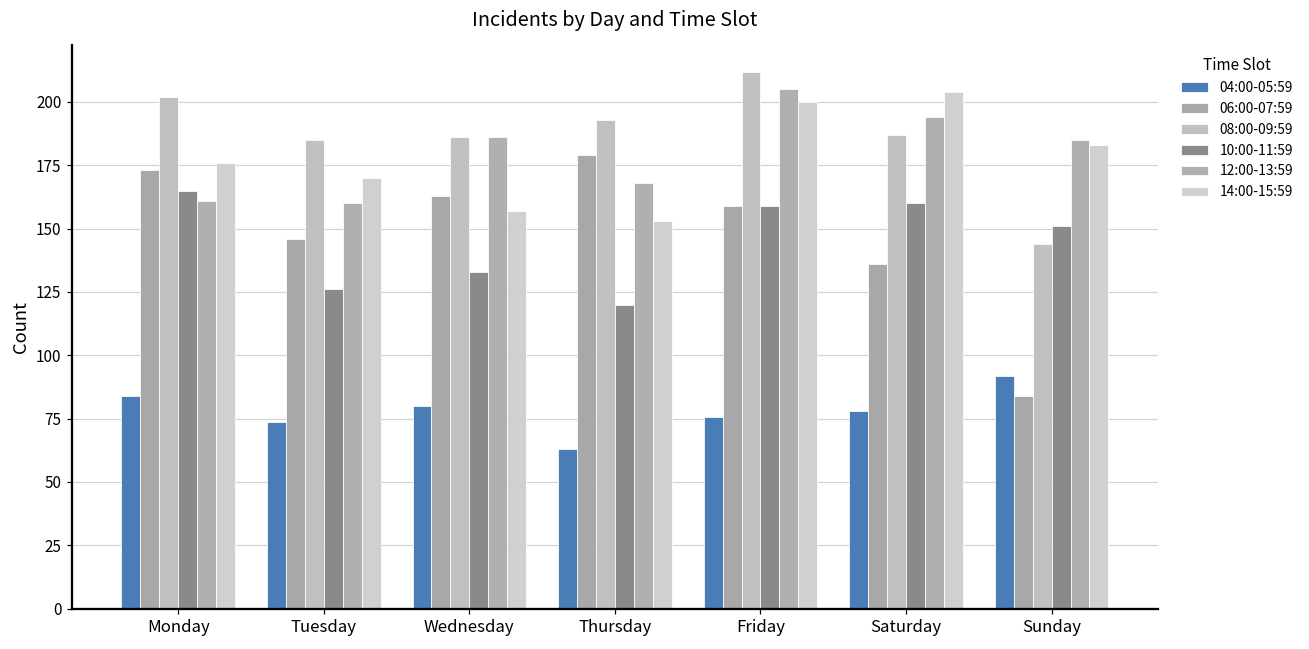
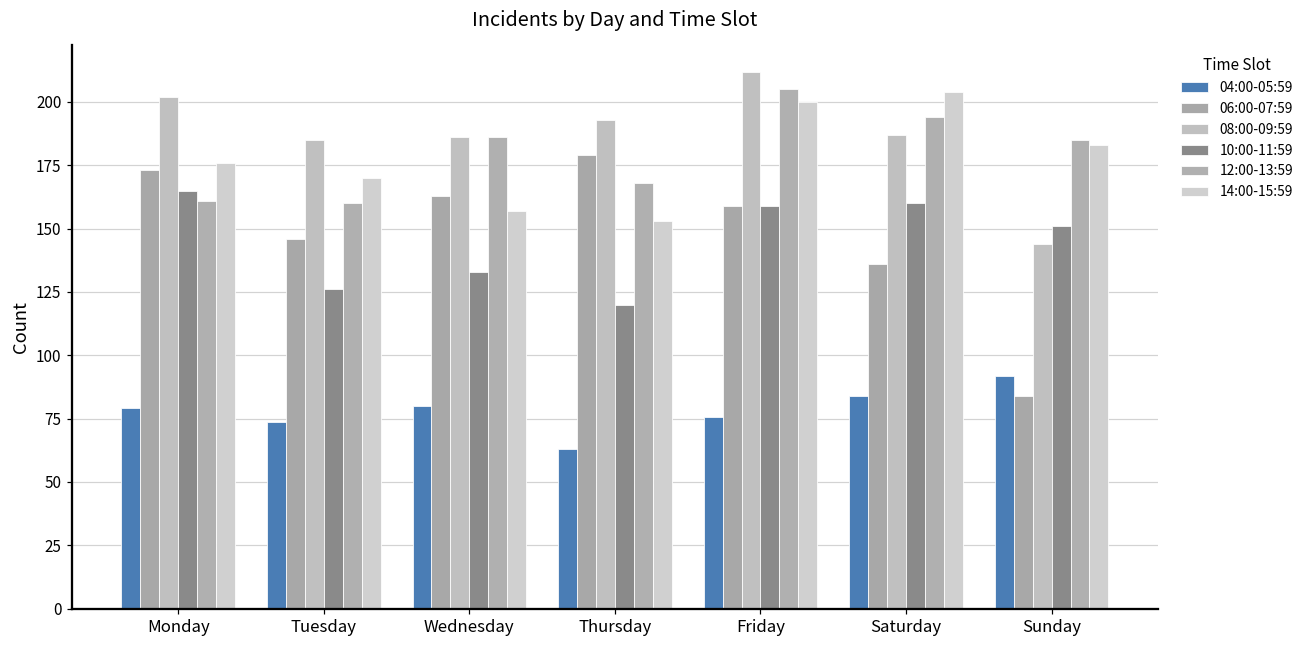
04:00-05:59, Monday: 84 -> 79
04:00-05:59, Saturday: 78 -> 84
